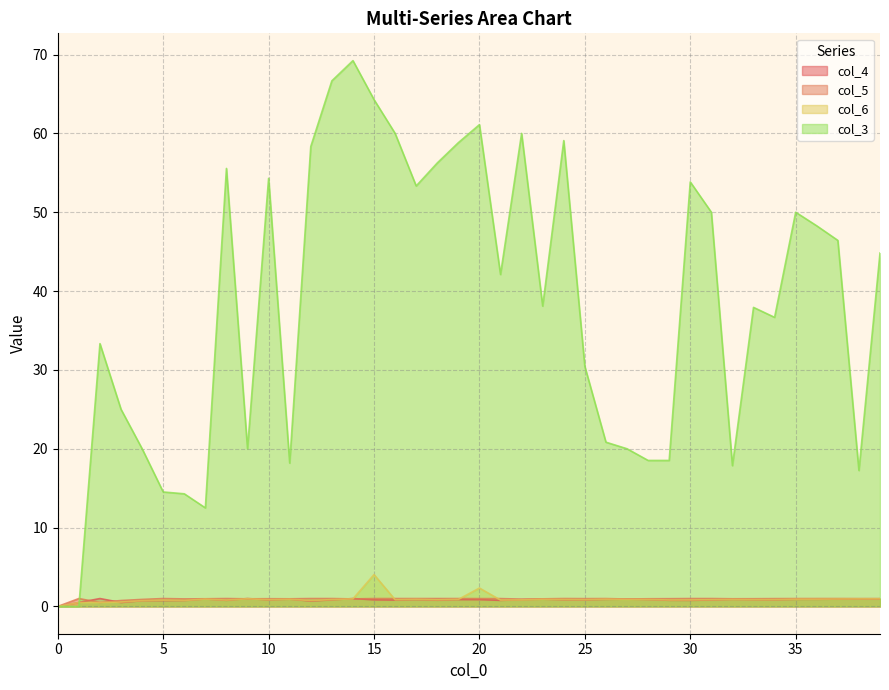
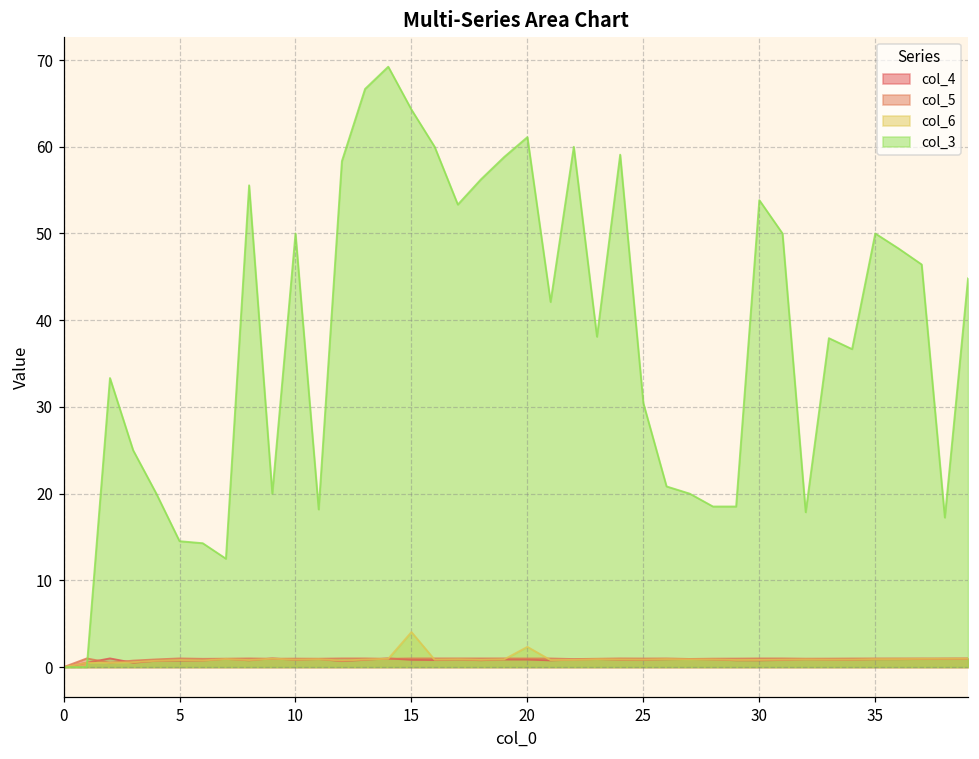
col_3, 10: 54 -> 50
